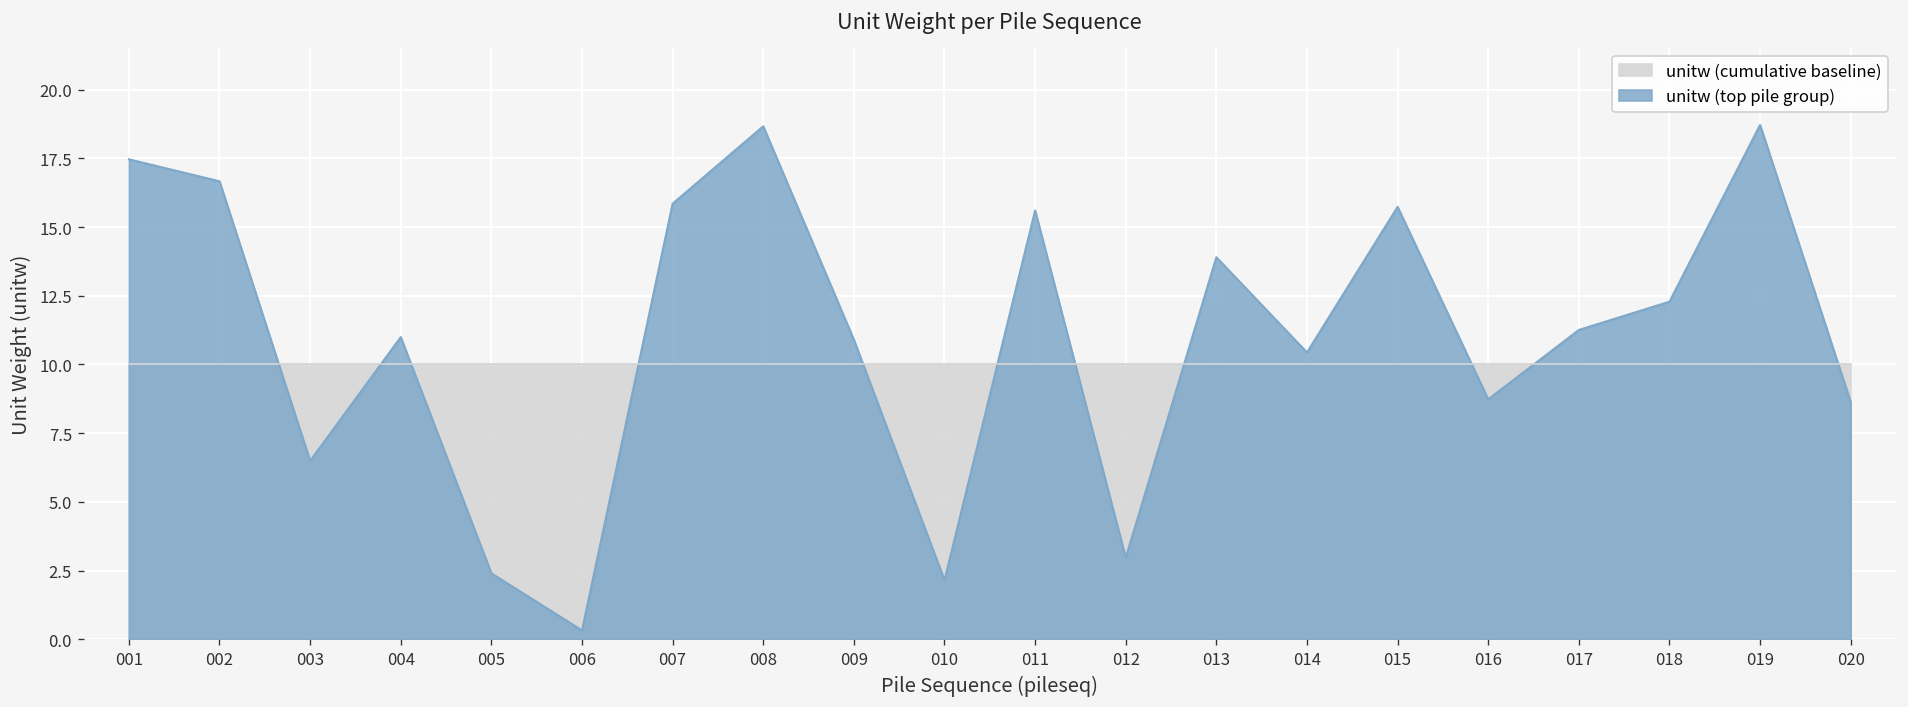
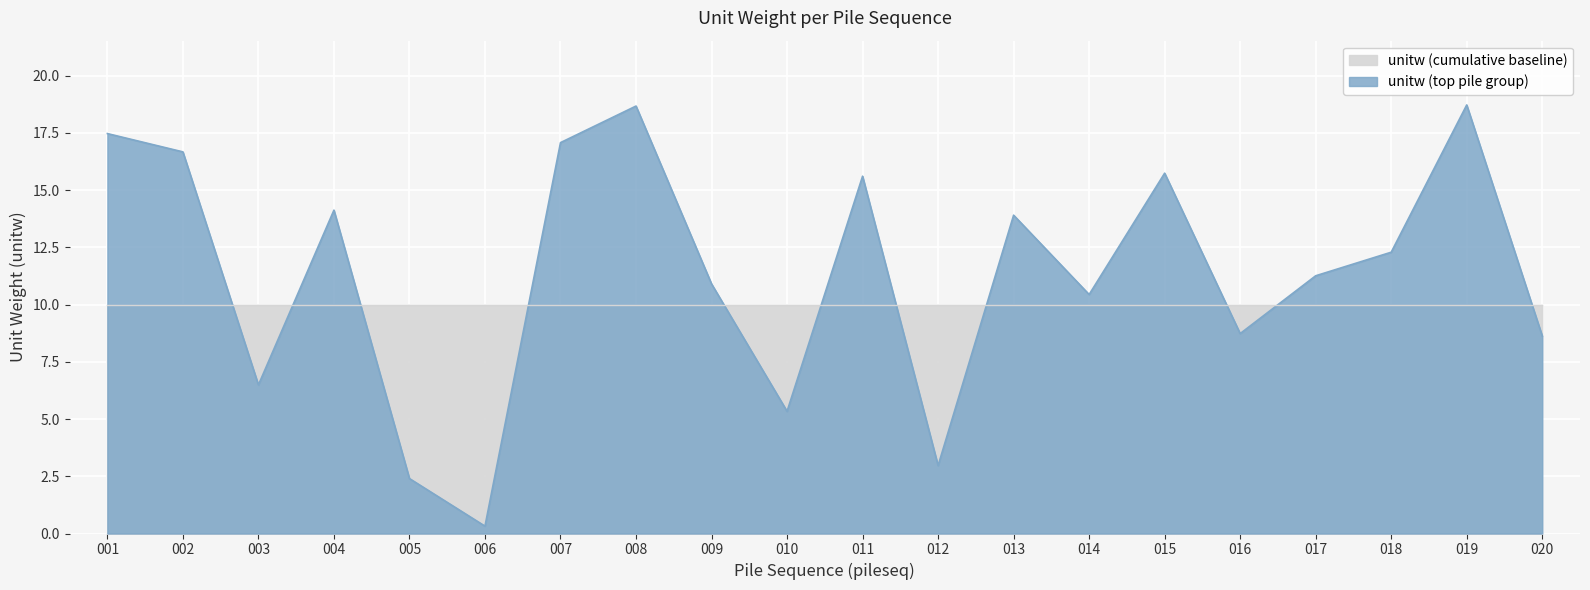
unitw (top pile group), 004: 11.0 -> 14.1
unitw (top pile group), 007: 15.9 -> 17.1
unitw (top pile group), 010: 2.1 -> 5.3
